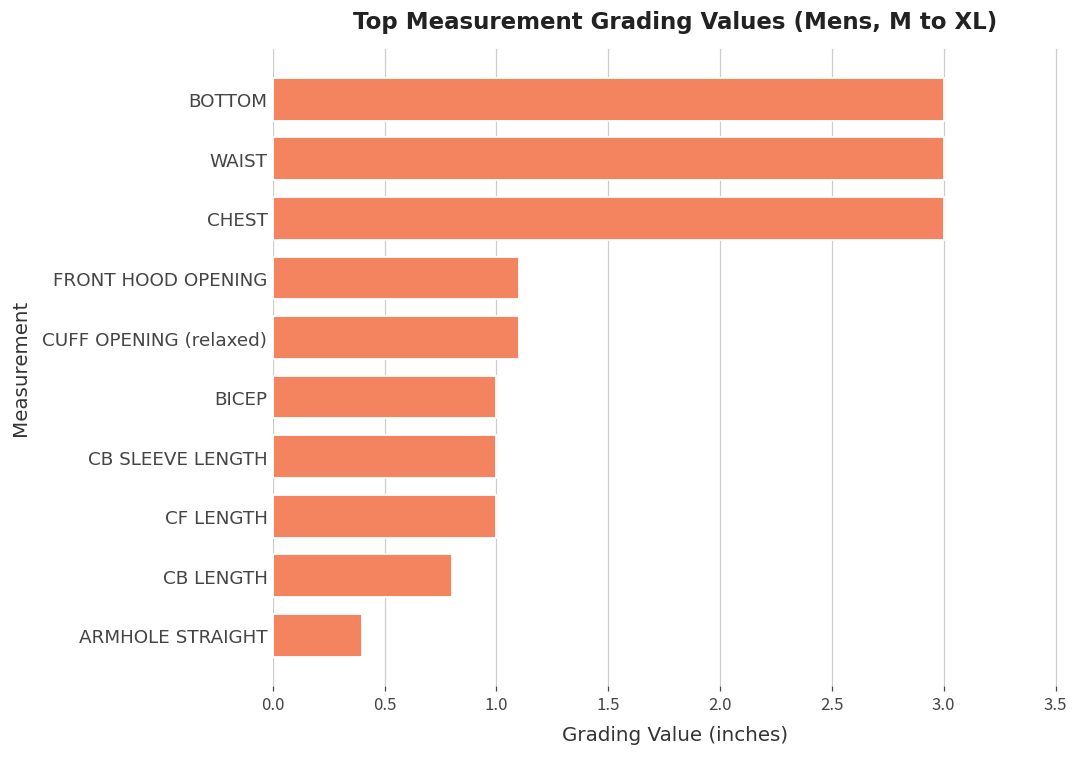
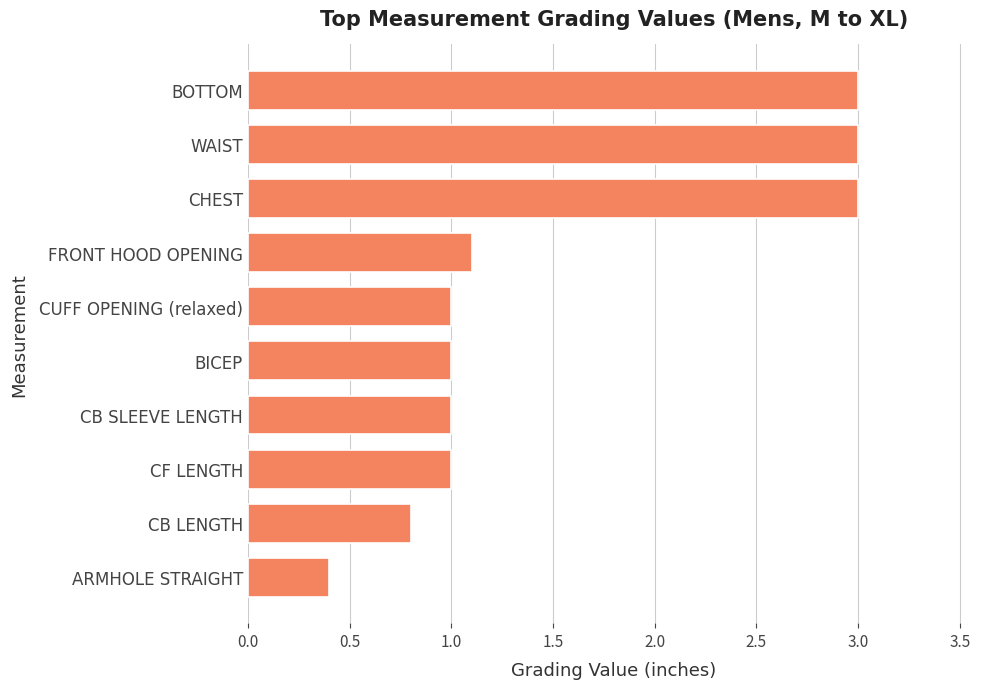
CUFF OPENING (relaxed): 1.1 -> 1.0
